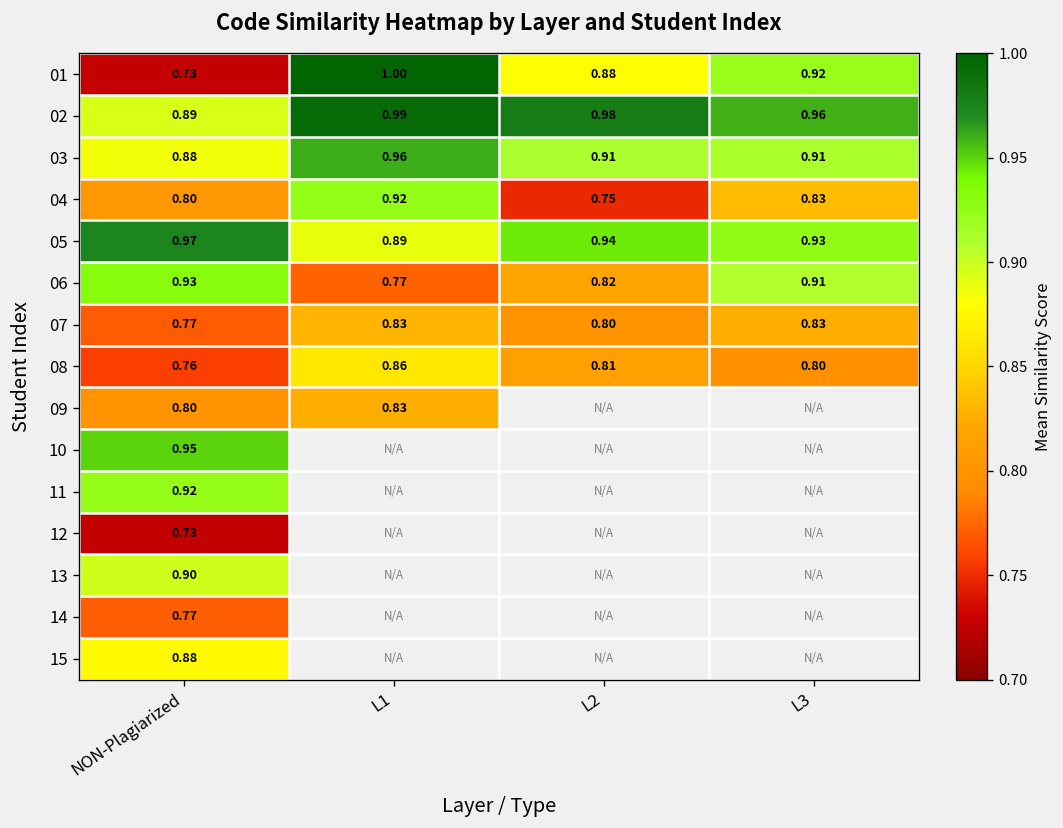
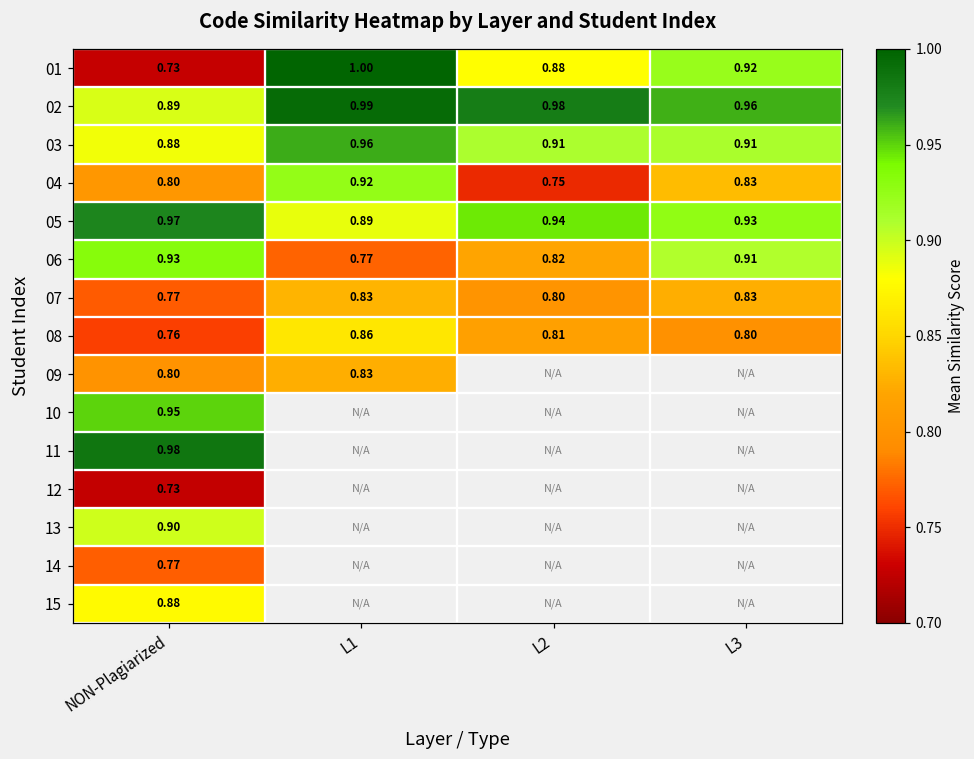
11, NON-Plagiarized: 0.92 -> 0.98
